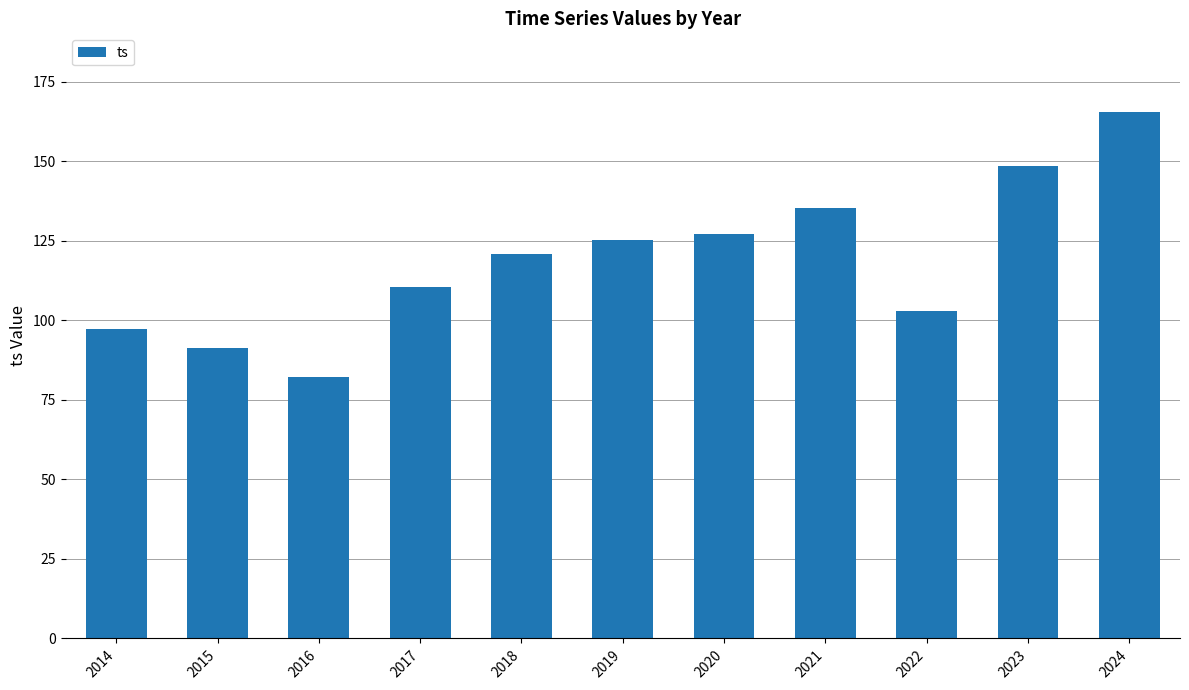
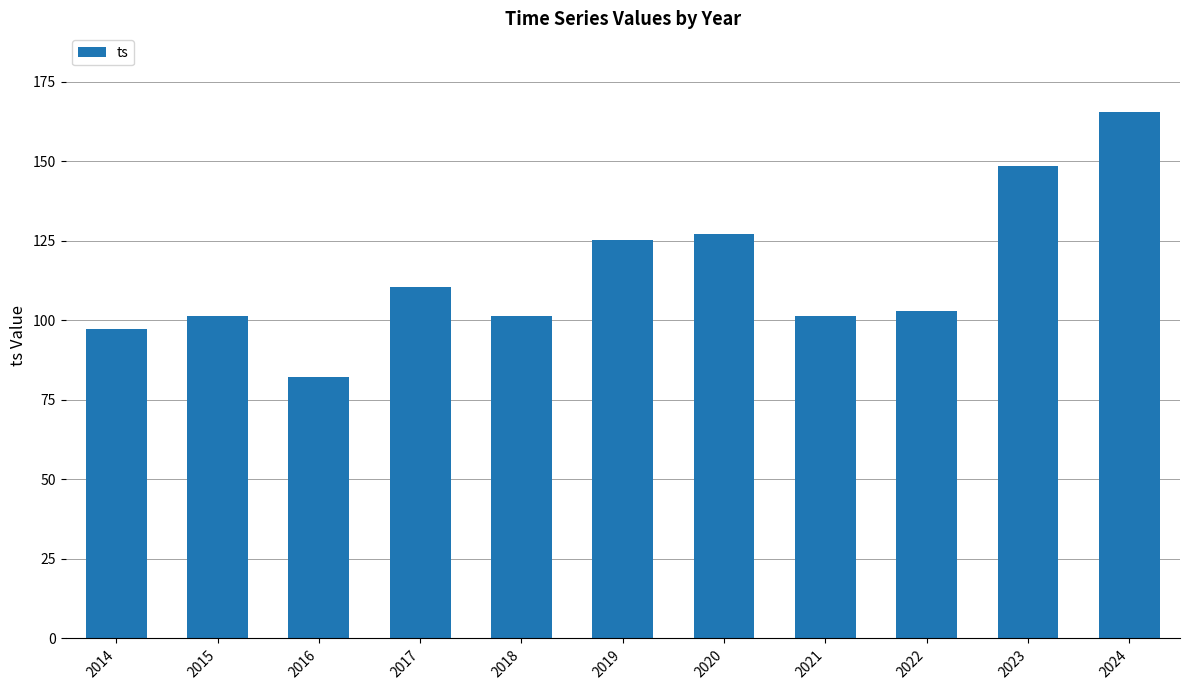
2015: 91 -> 101
2018: 121 -> 102
2021: 135 -> 101
